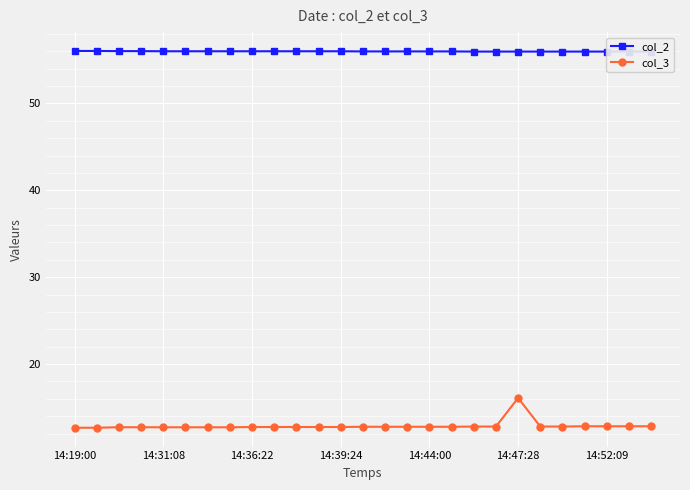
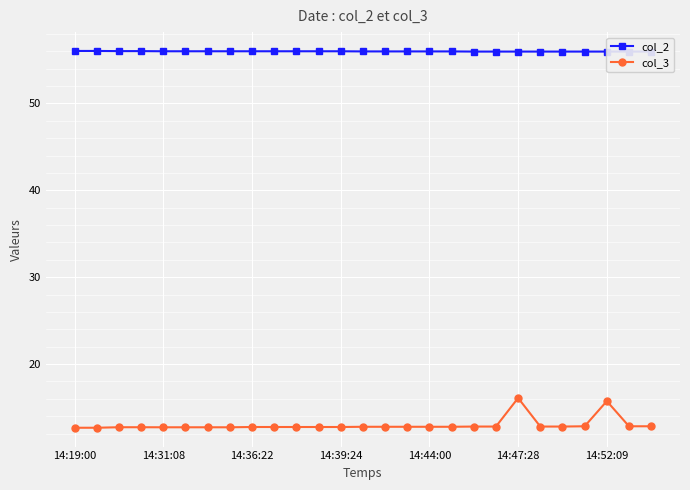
col_3, 14:52:09: 13 -> 16
